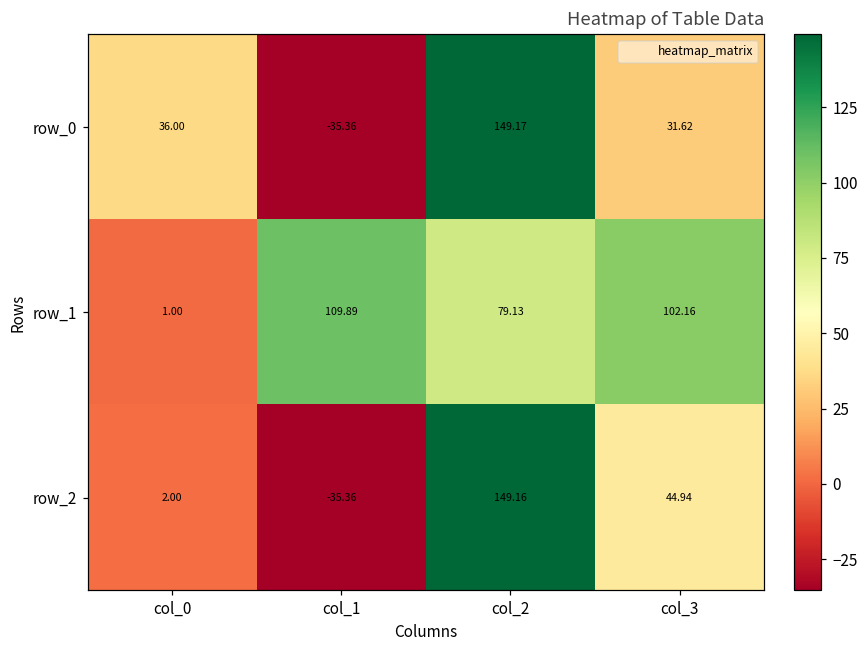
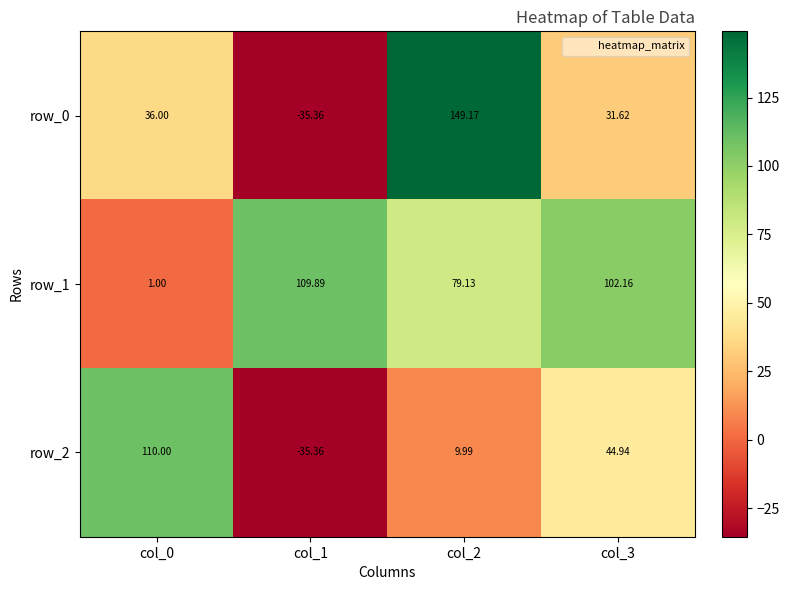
row_2, col_0: 2.00 -> 110.00
row_2, col_2: 149.16 -> 9.99
